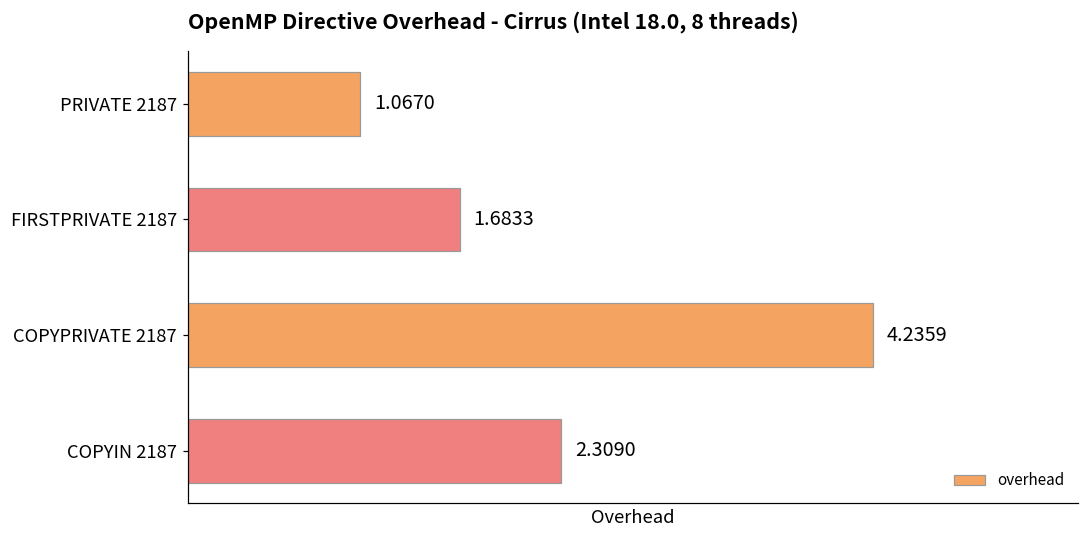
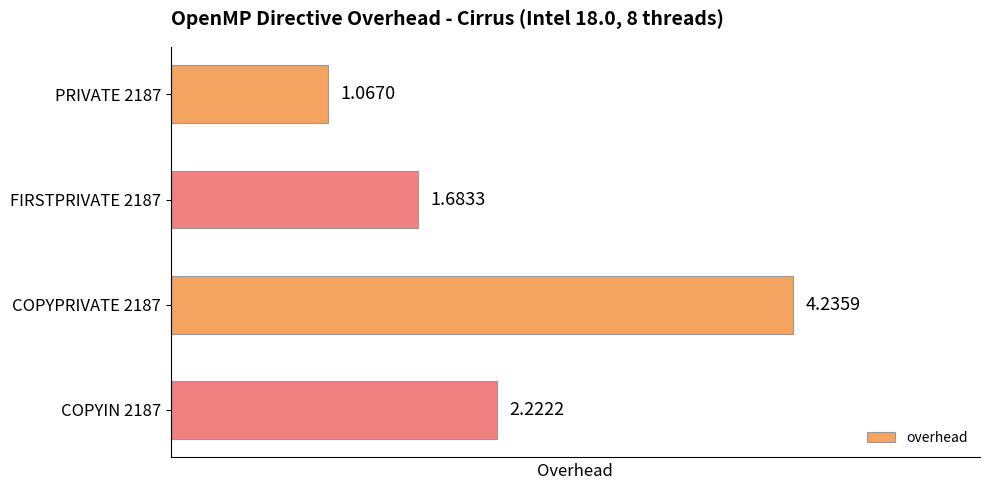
COPYIN 2187: 2.3090 -> 2.2222
